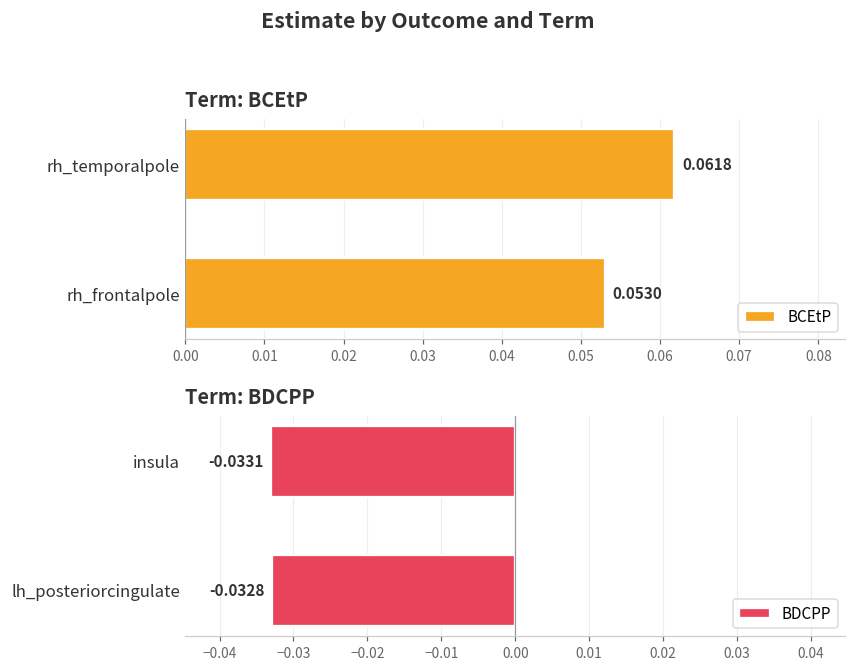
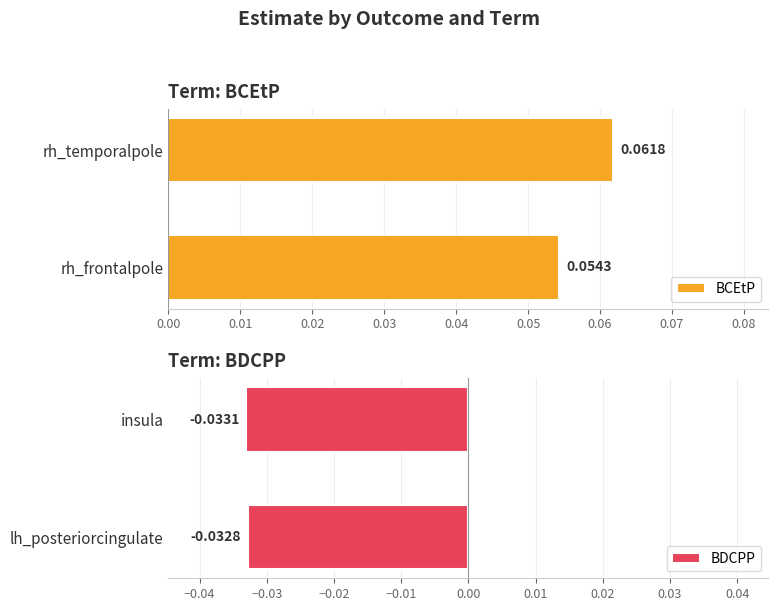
Term: BCEtP, rh_frontalpole: 0.0530 -> 0.0543
